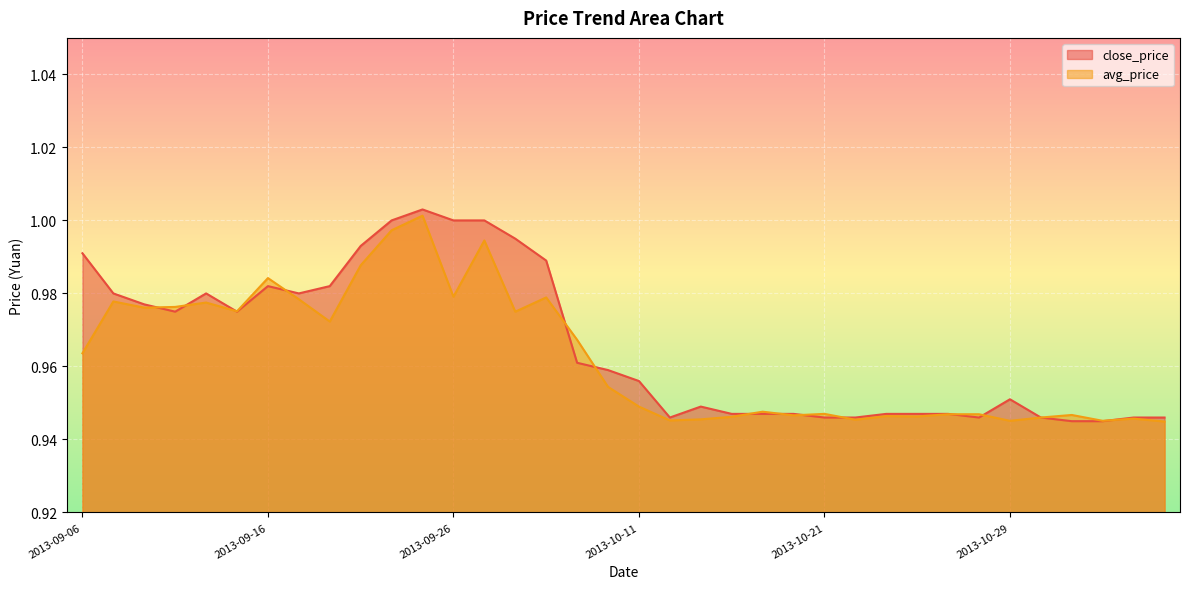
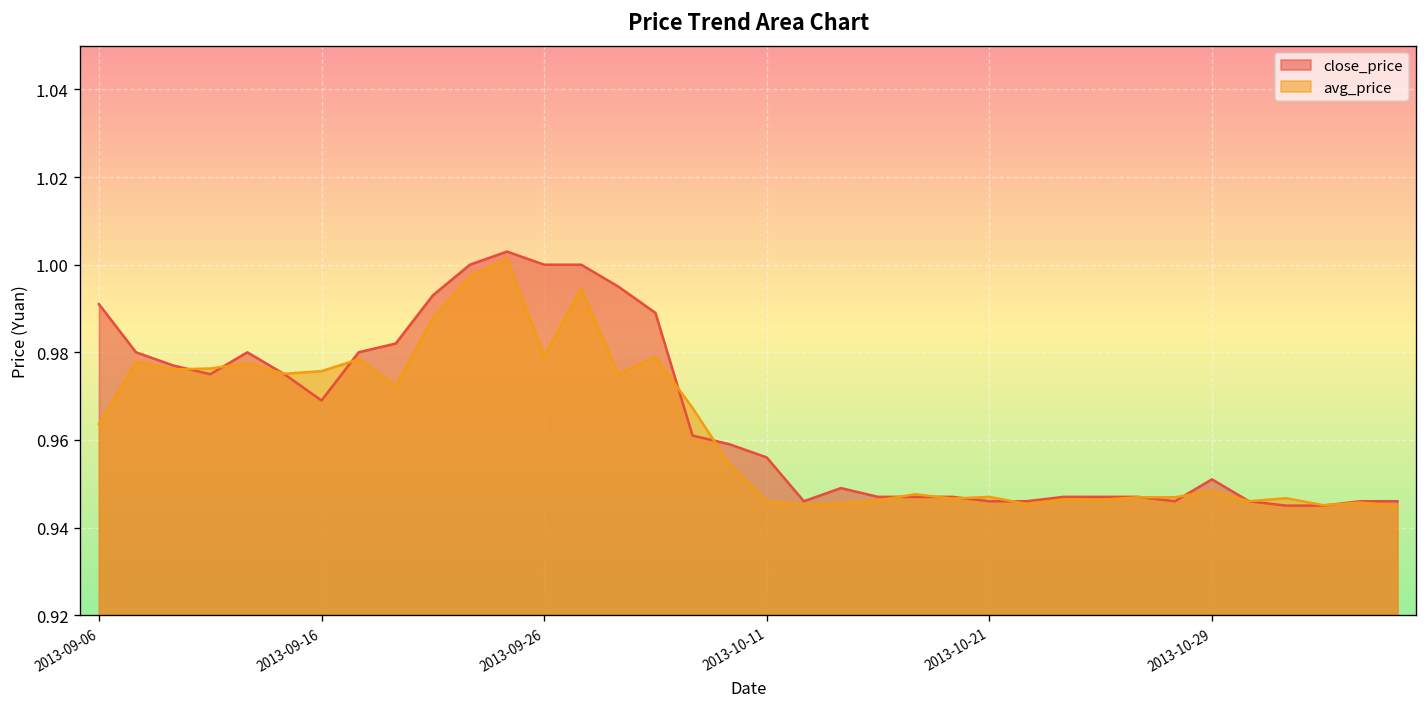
close_price, 2013-09-16: 0.982 -> 0.969
avg_price, 2013-09-16: 0.984 -> 0.976
avg_price, 2013-10-11: 0.949 -> 0.946
avg_price, 2013-10-29: 0.945 -> 0.948
